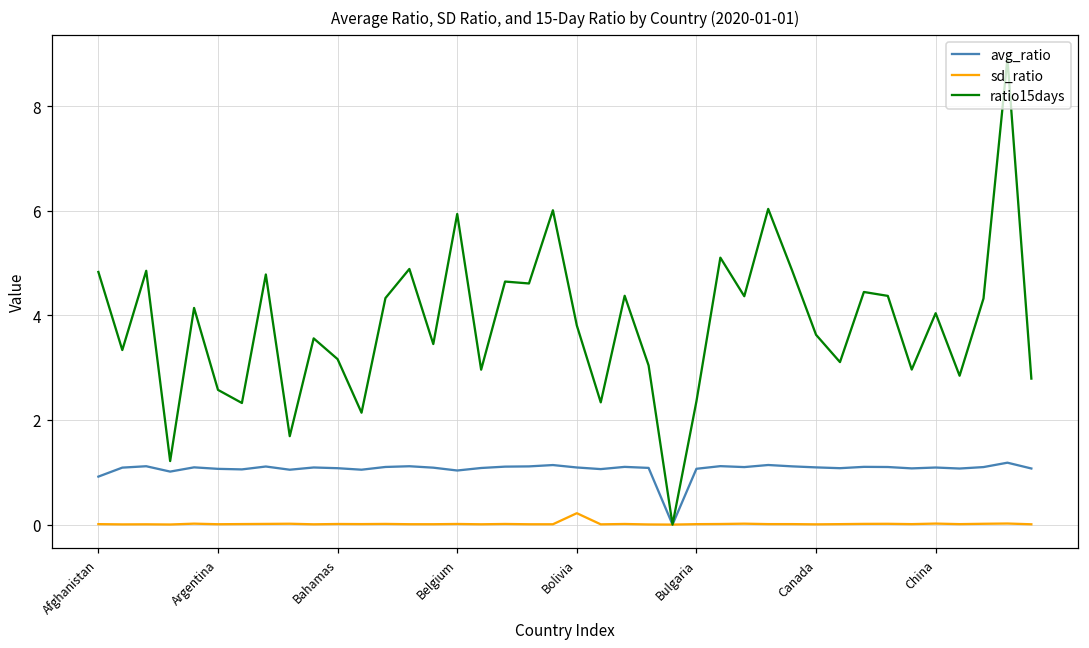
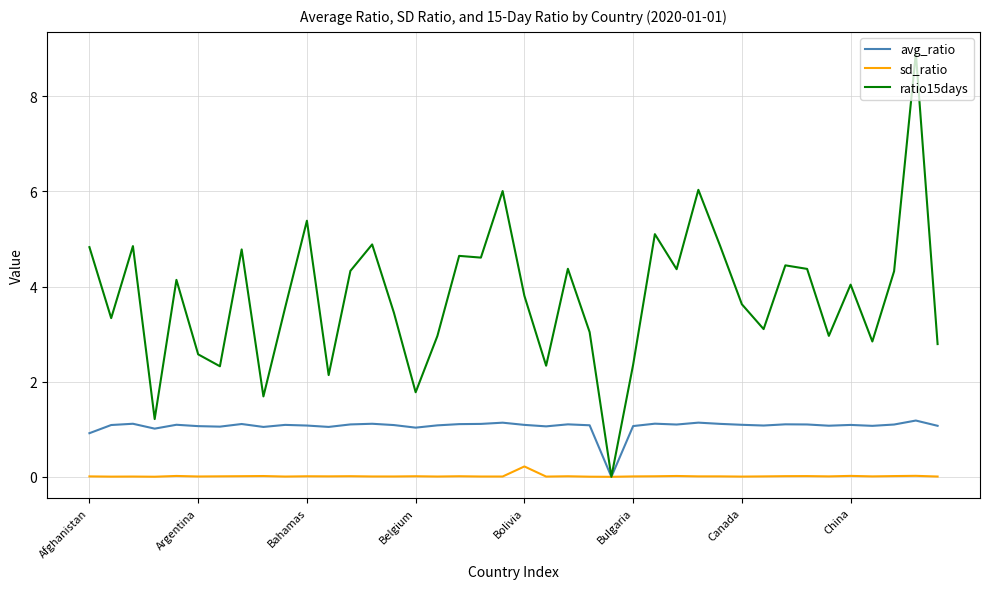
ratio15days, Bahamas: 3.2 -> 5.4
ratio15days, Belgium: 5.9 -> 1.8
